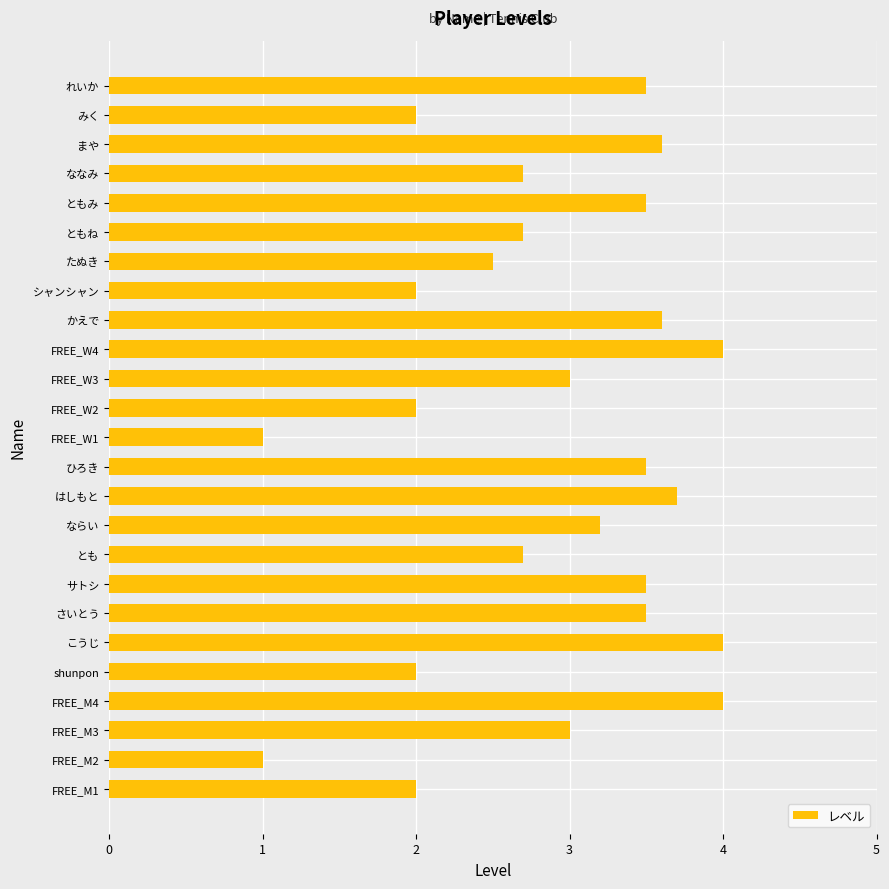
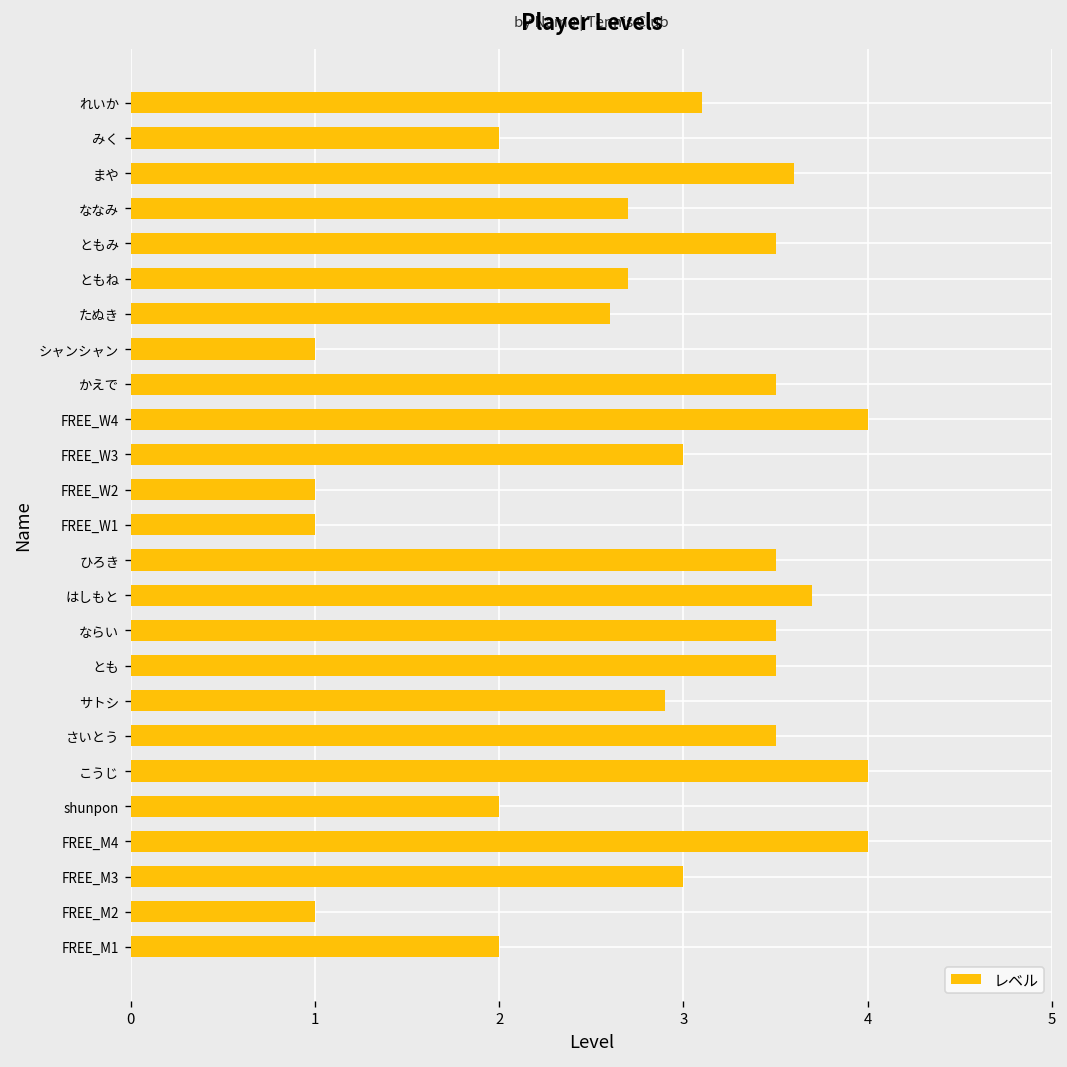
れいか: 3.5 -> 3.1
たぬき: 2.5 -> 2.6
シャンシャン: 2 -> 1
かえで: 3.6 -> 3.5
FREE_W2: 2 -> 1
ならい: 3.2 -> 3.5
とも: 2.7 -> 3.5
サトシ: 3.5 -> 2.9
